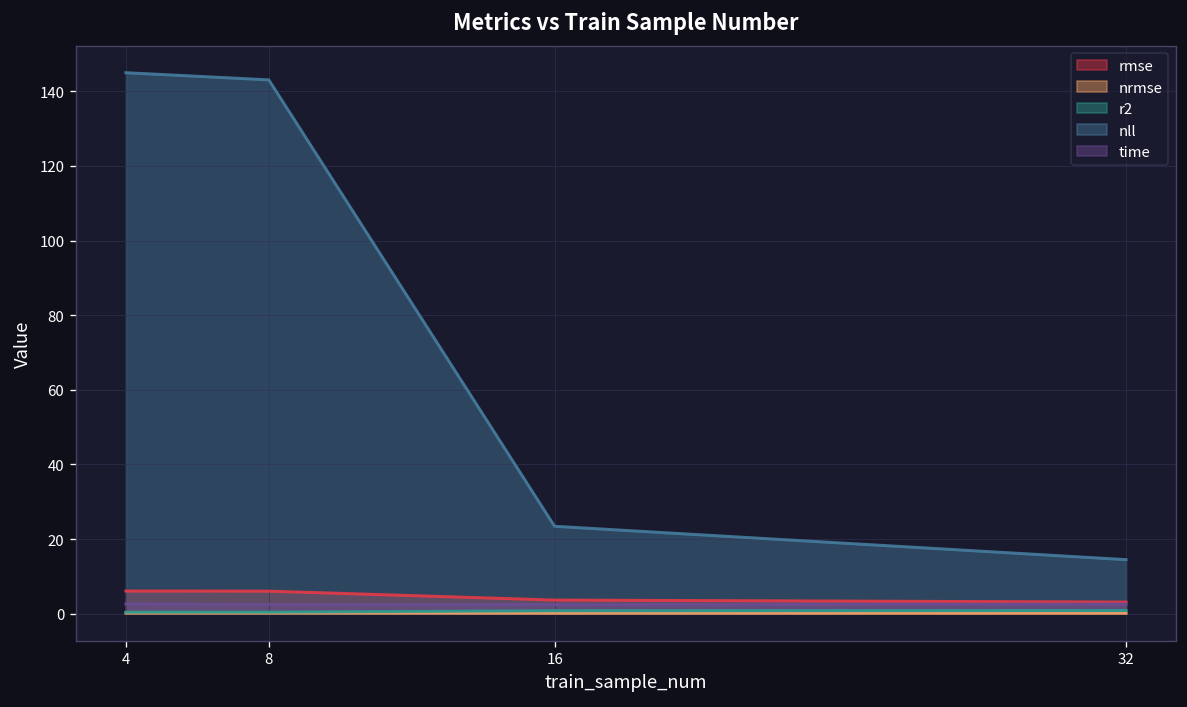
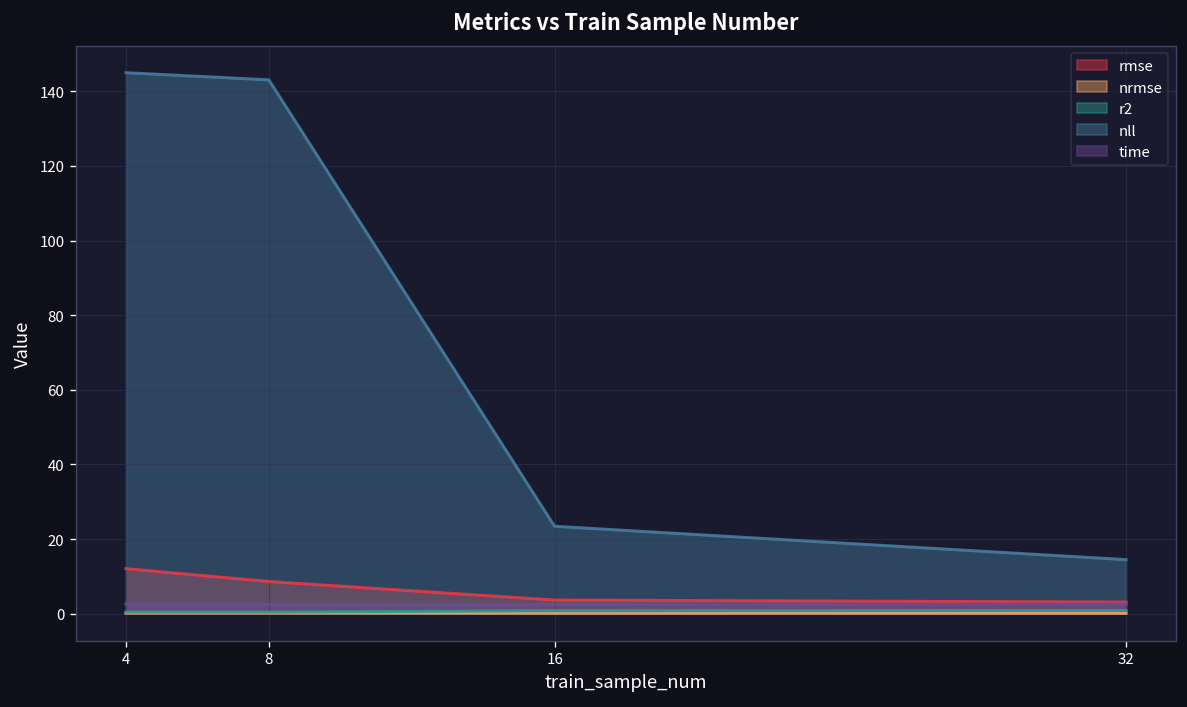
rmse, 4: 6 -> 12
rmse, 8: 6 -> 9
